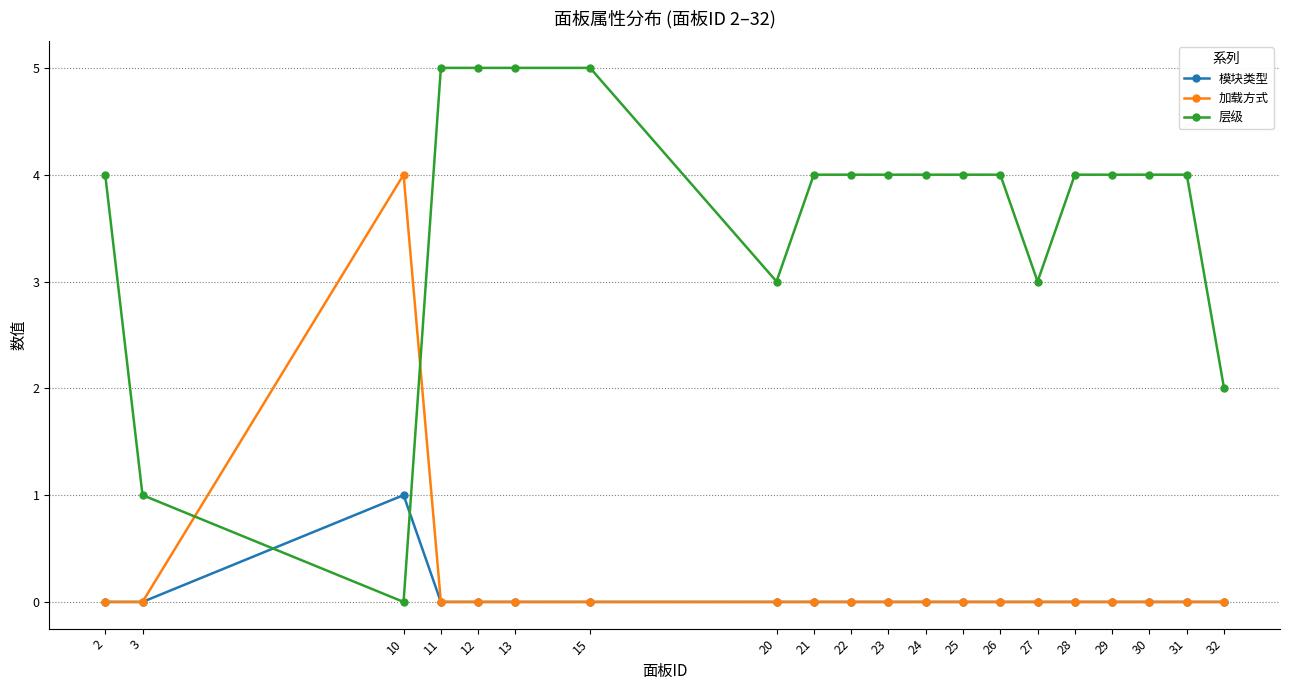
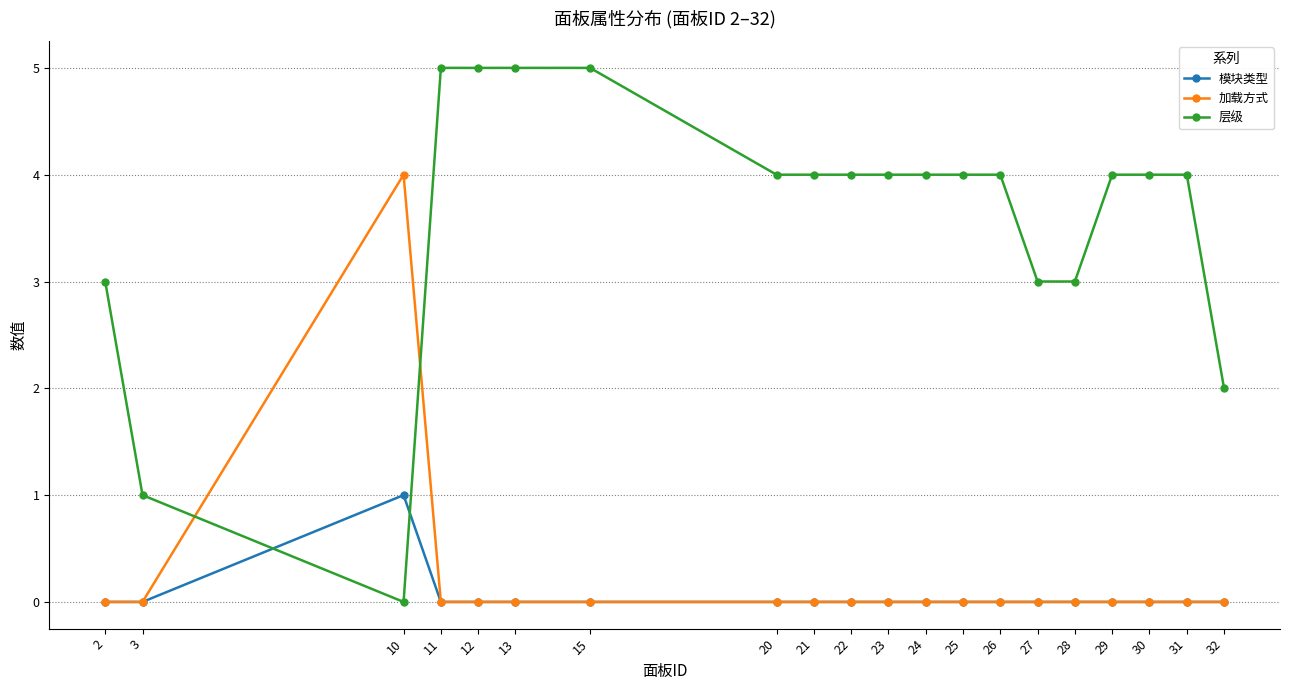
层级, 2: 4 -> 3
层级, 20: 3 -> 4
层级, 28: 4 -> 3
